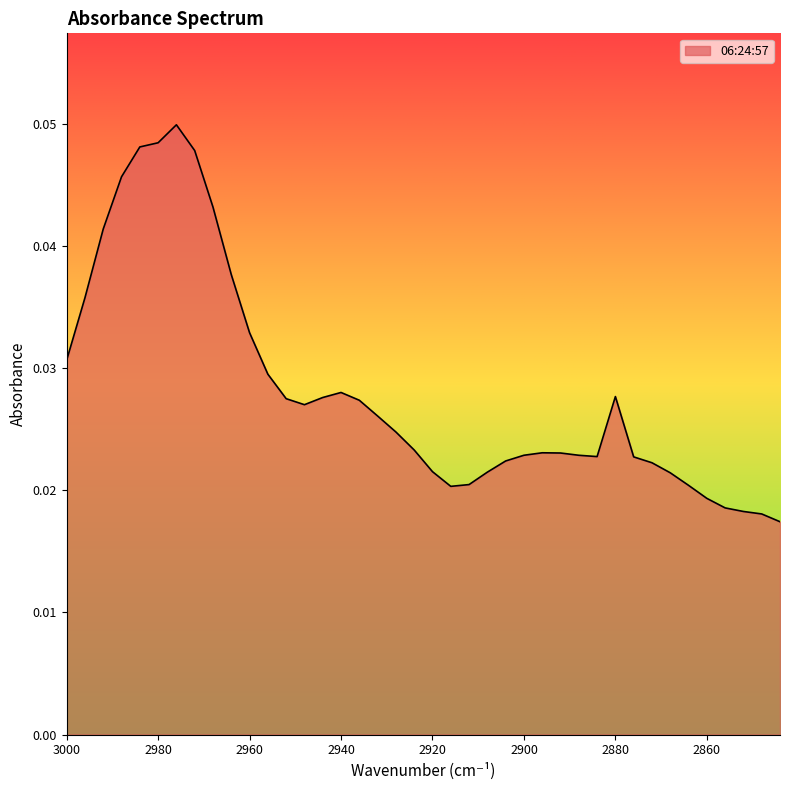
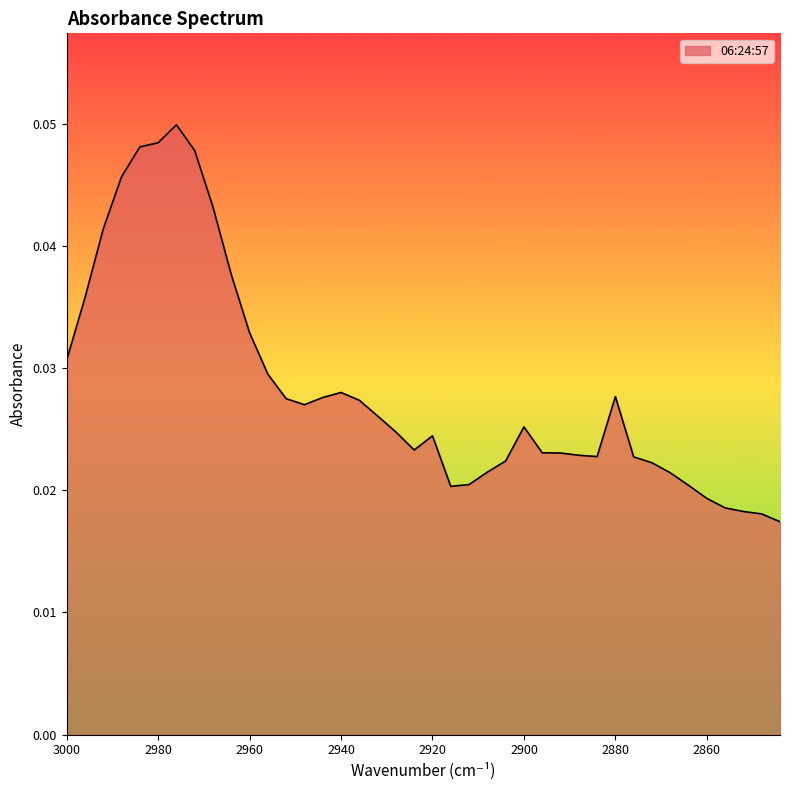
2920: 0.0215 -> 0.0245
2900: 0.0229 -> 0.0252
